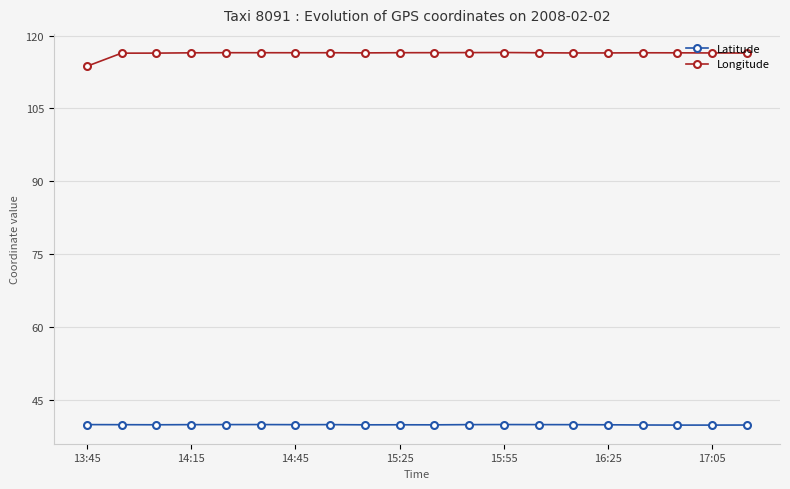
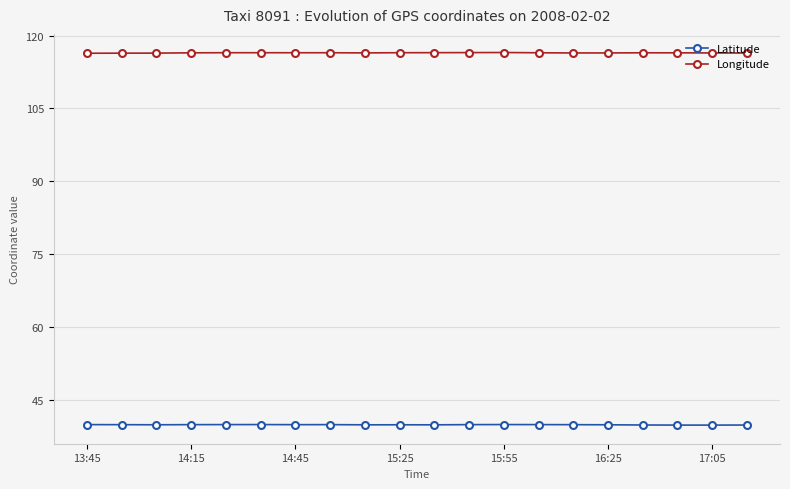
Longitude, 13:45: 114 -> 116
